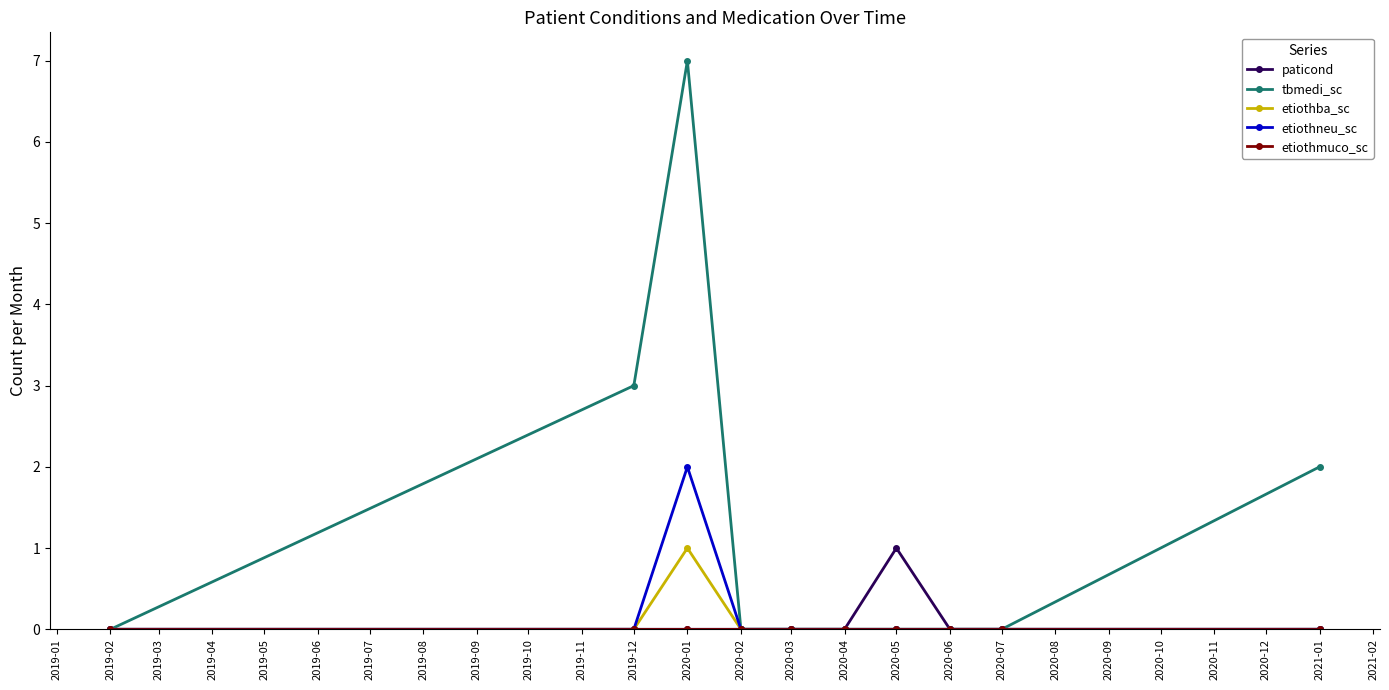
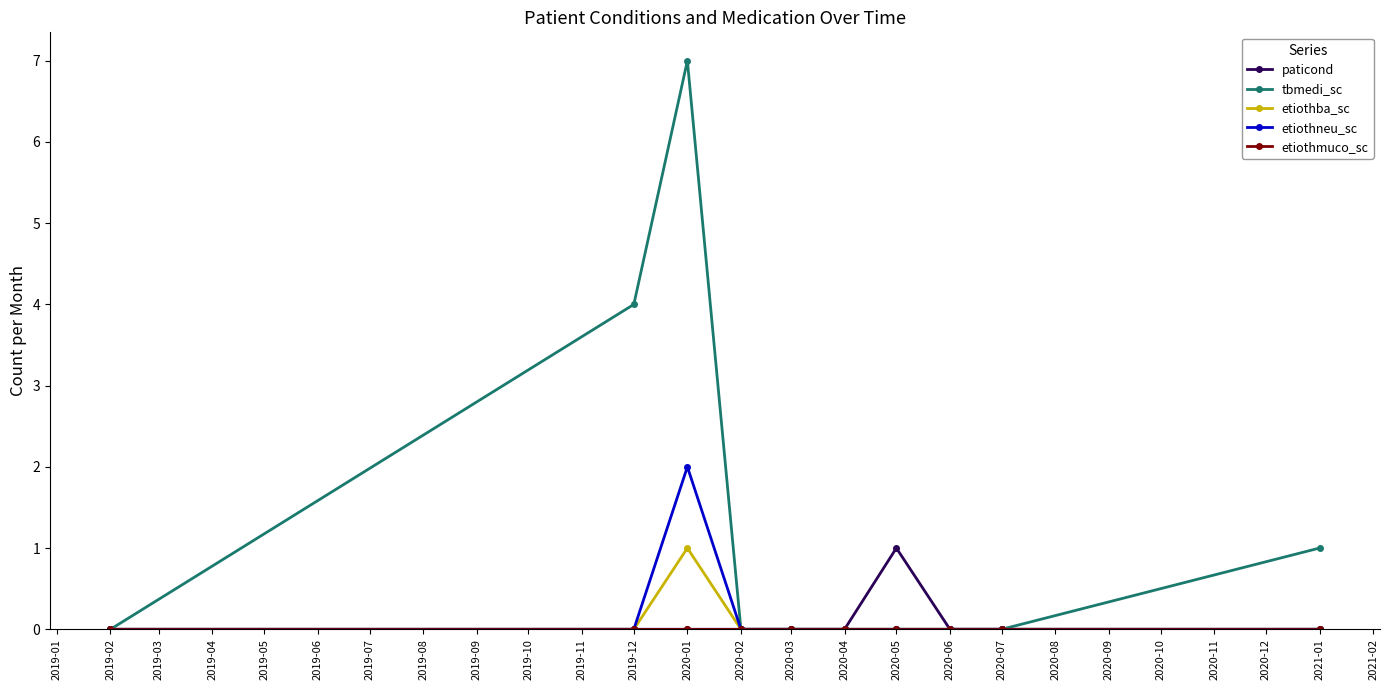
tbmedi_sc, 2019-12: 3 -> 4
tbmedi_sc, 2021-01: 2 -> 1
